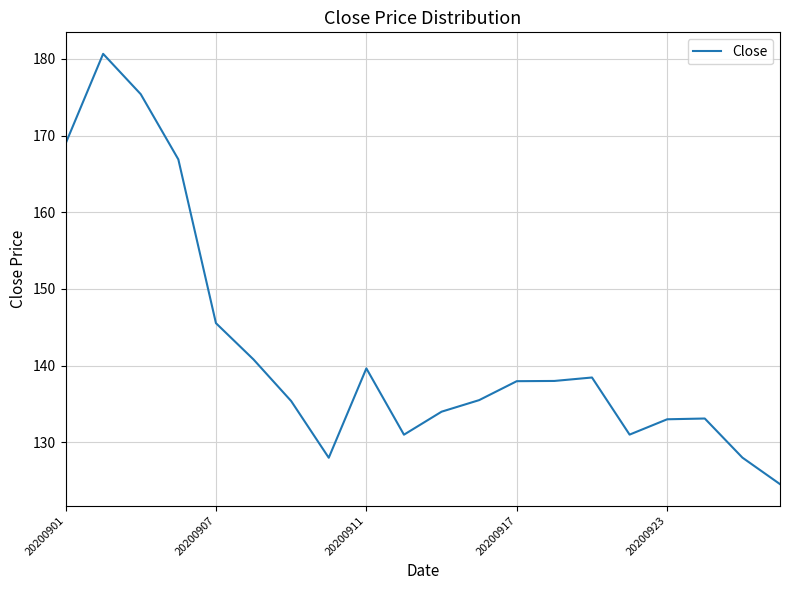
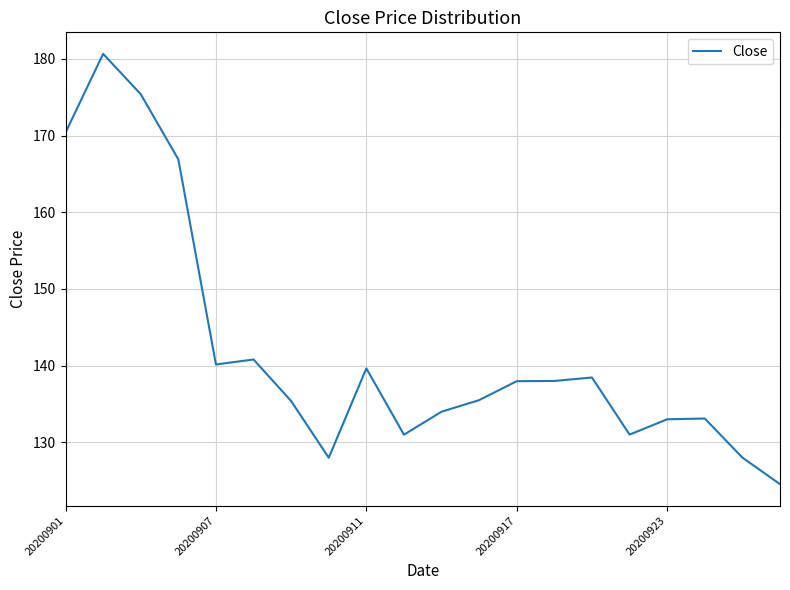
20200901: 169 -> 170
20200907: 146 -> 140
